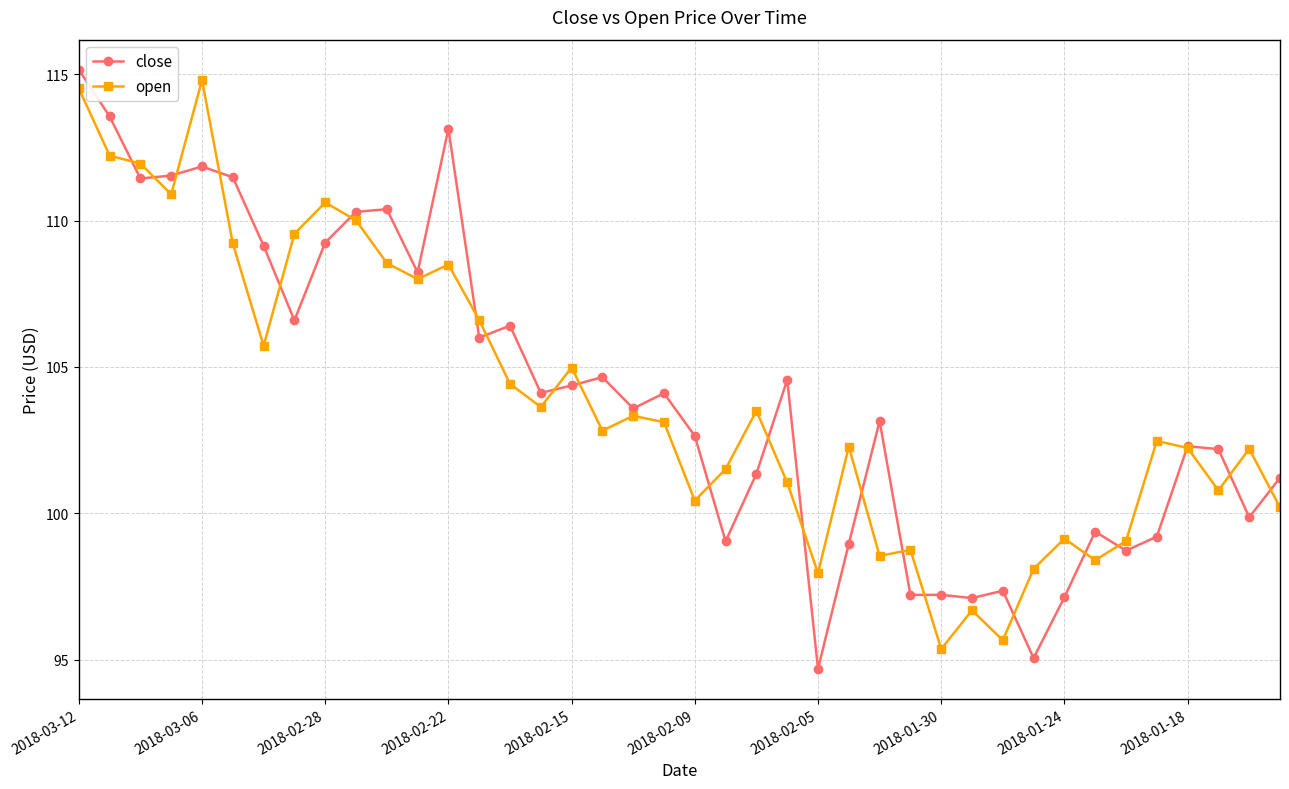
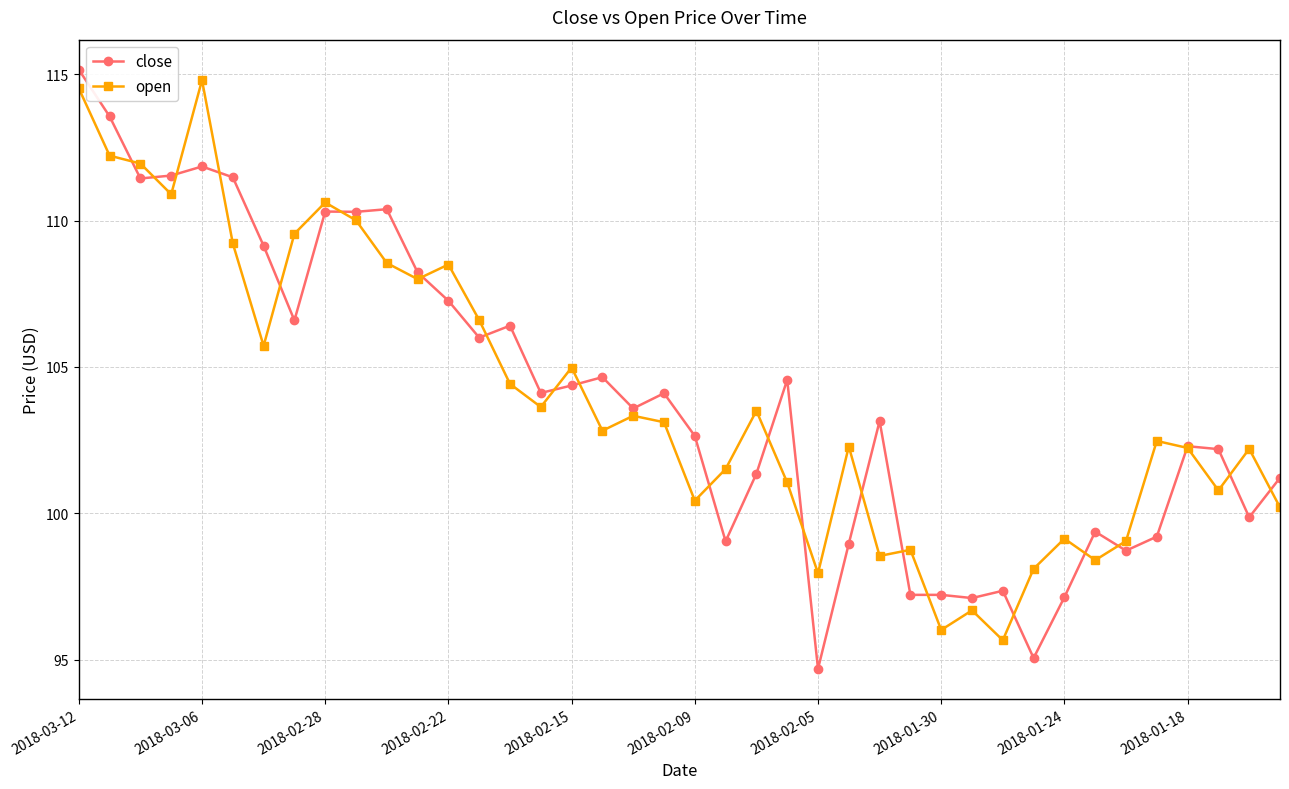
close, 2018-02-28: 109.3 -> 110.3
close, 2018-02-22: 113.1 -> 107.3
open, 2018-01-30: 95.4 -> 96.0
